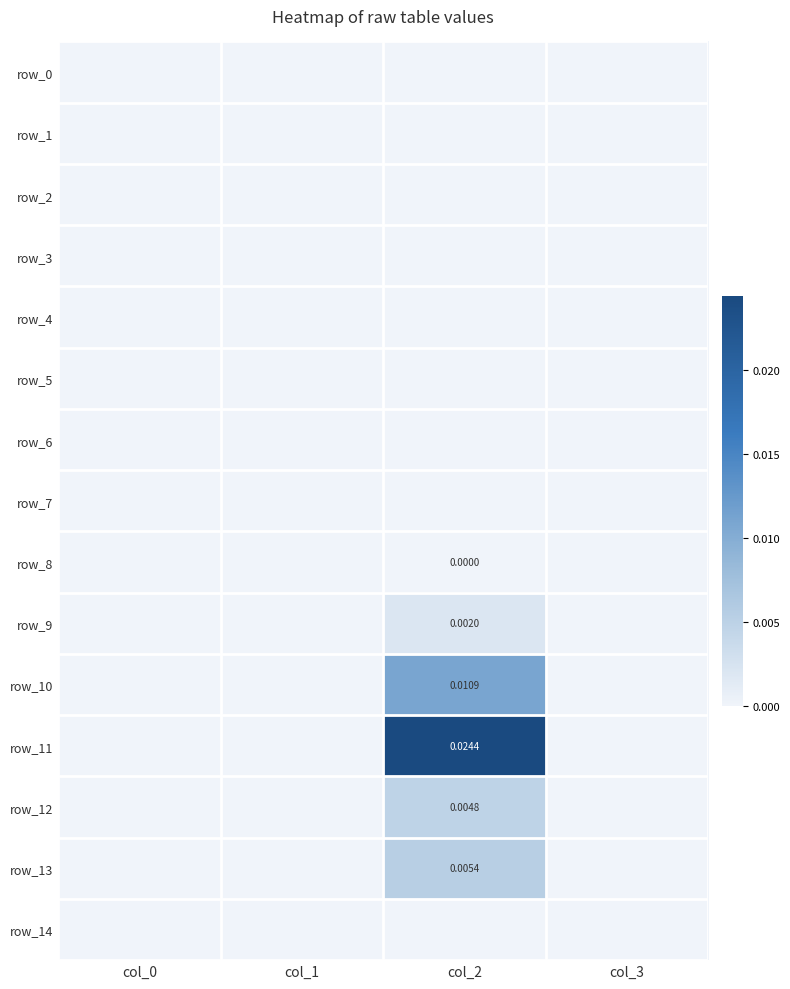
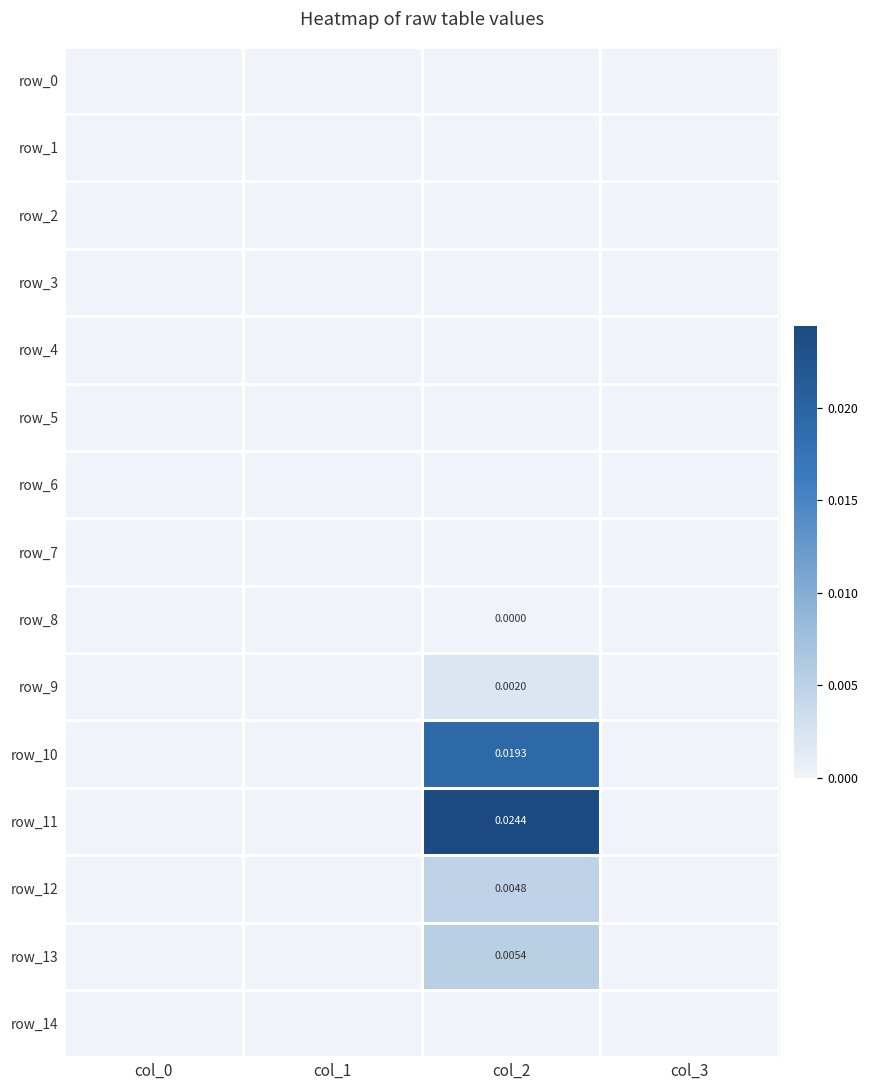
row_10, col_2: 0.0109 -> 0.0193
